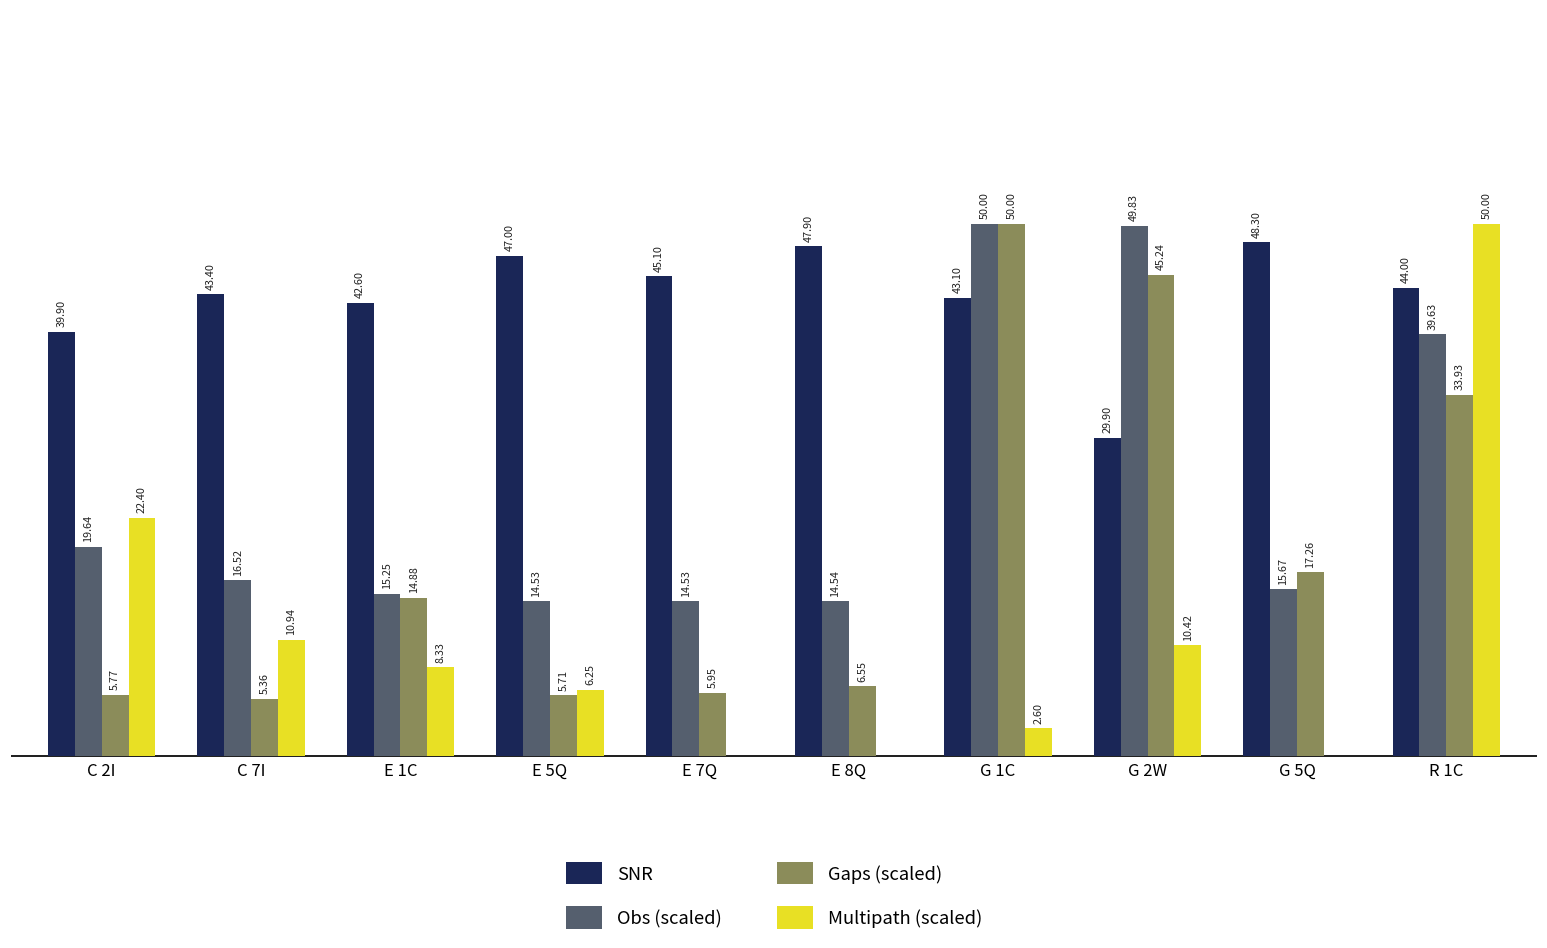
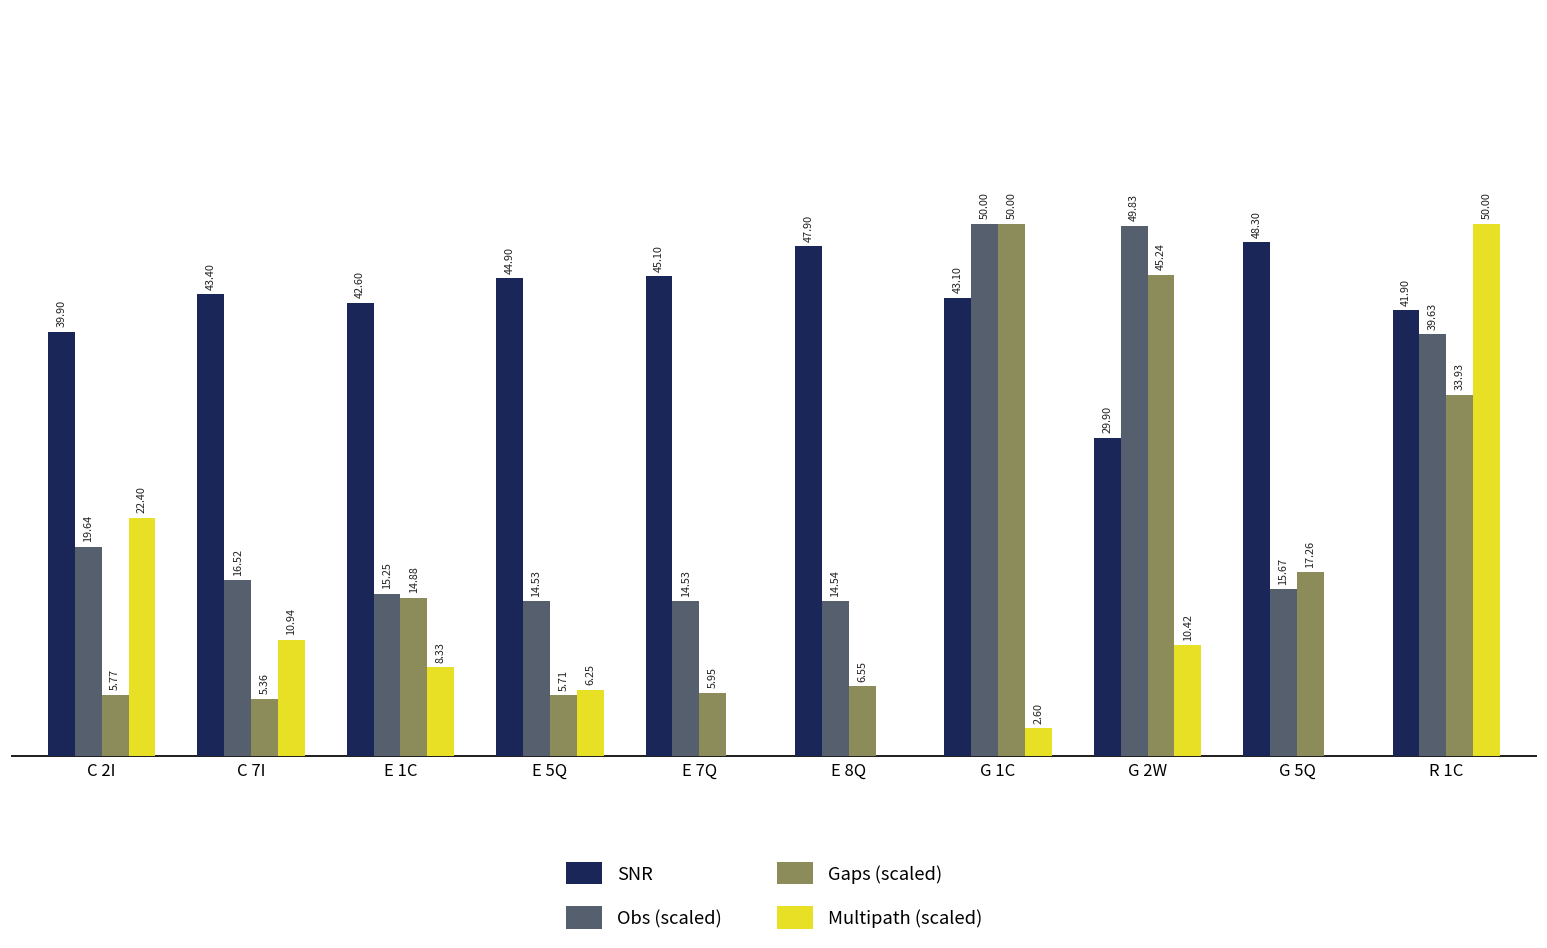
SNR, E 5Q: 47.00 -> 44.90
SNR, R 1C: 44.00 -> 41.90
